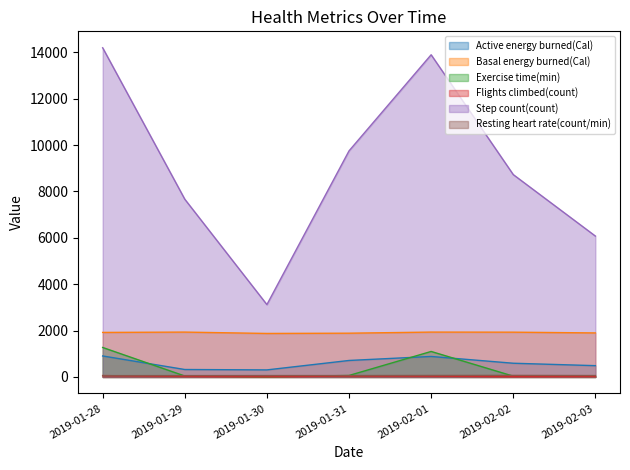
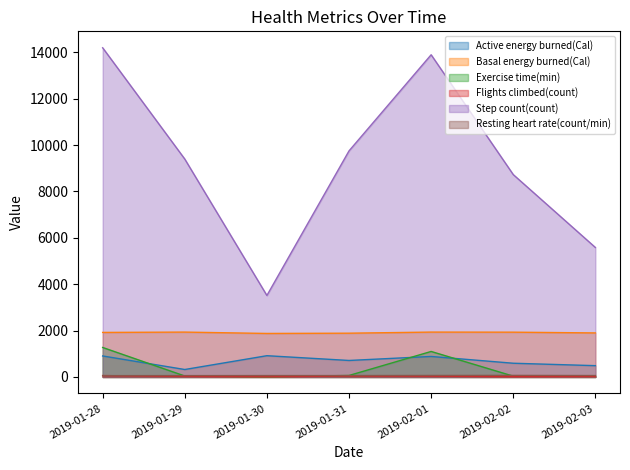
Step count(count), 2019-01-29: 7700 -> 9400
Active energy burned(Cal), 2019-01-30: 300 -> 900
Step count(count), 2019-01-30: 3100 -> 3500
Step count(count), 2019-02-03: 6100 -> 5600
